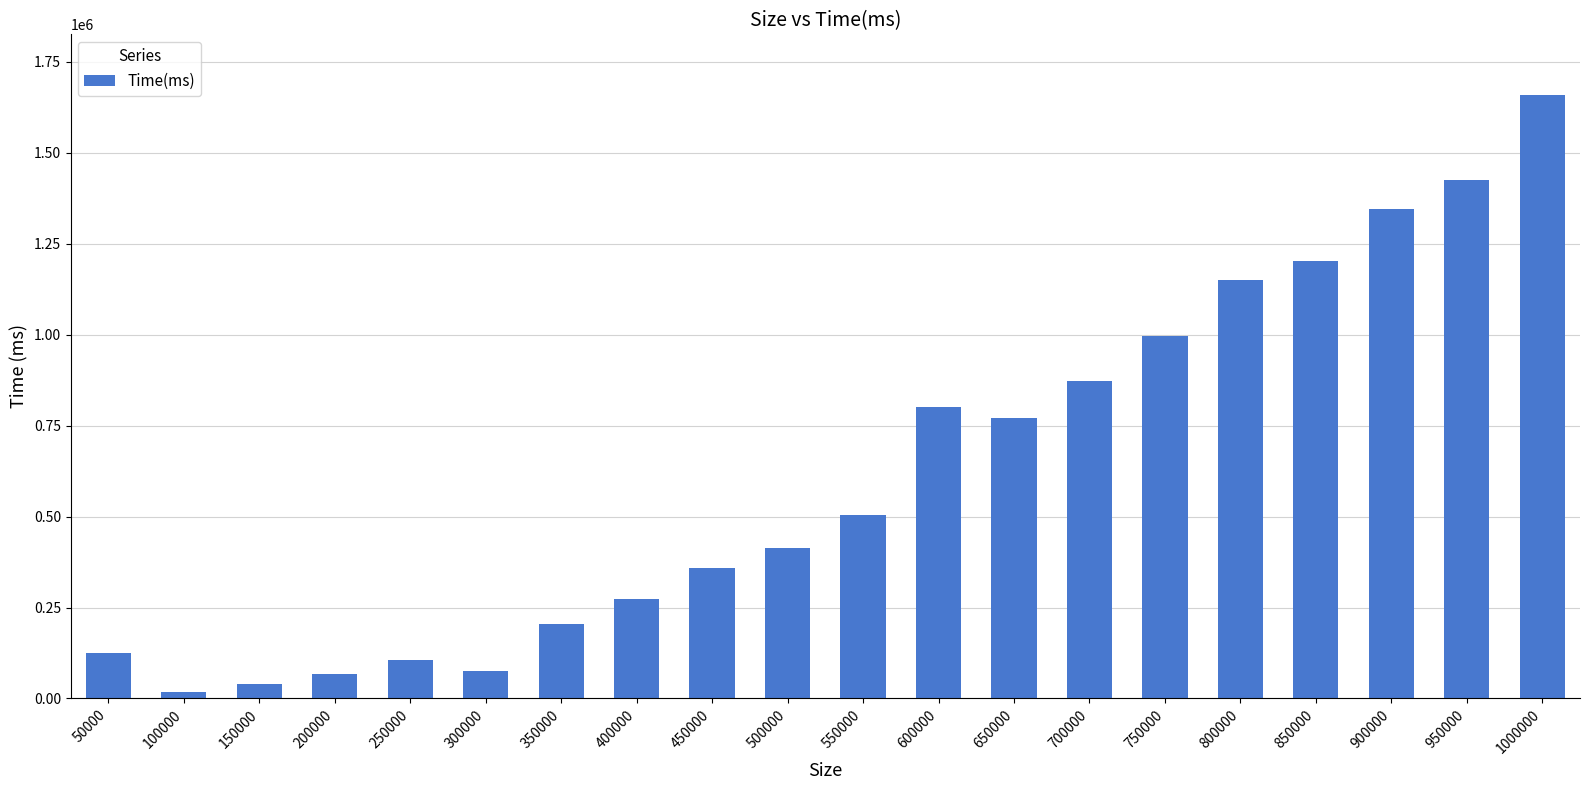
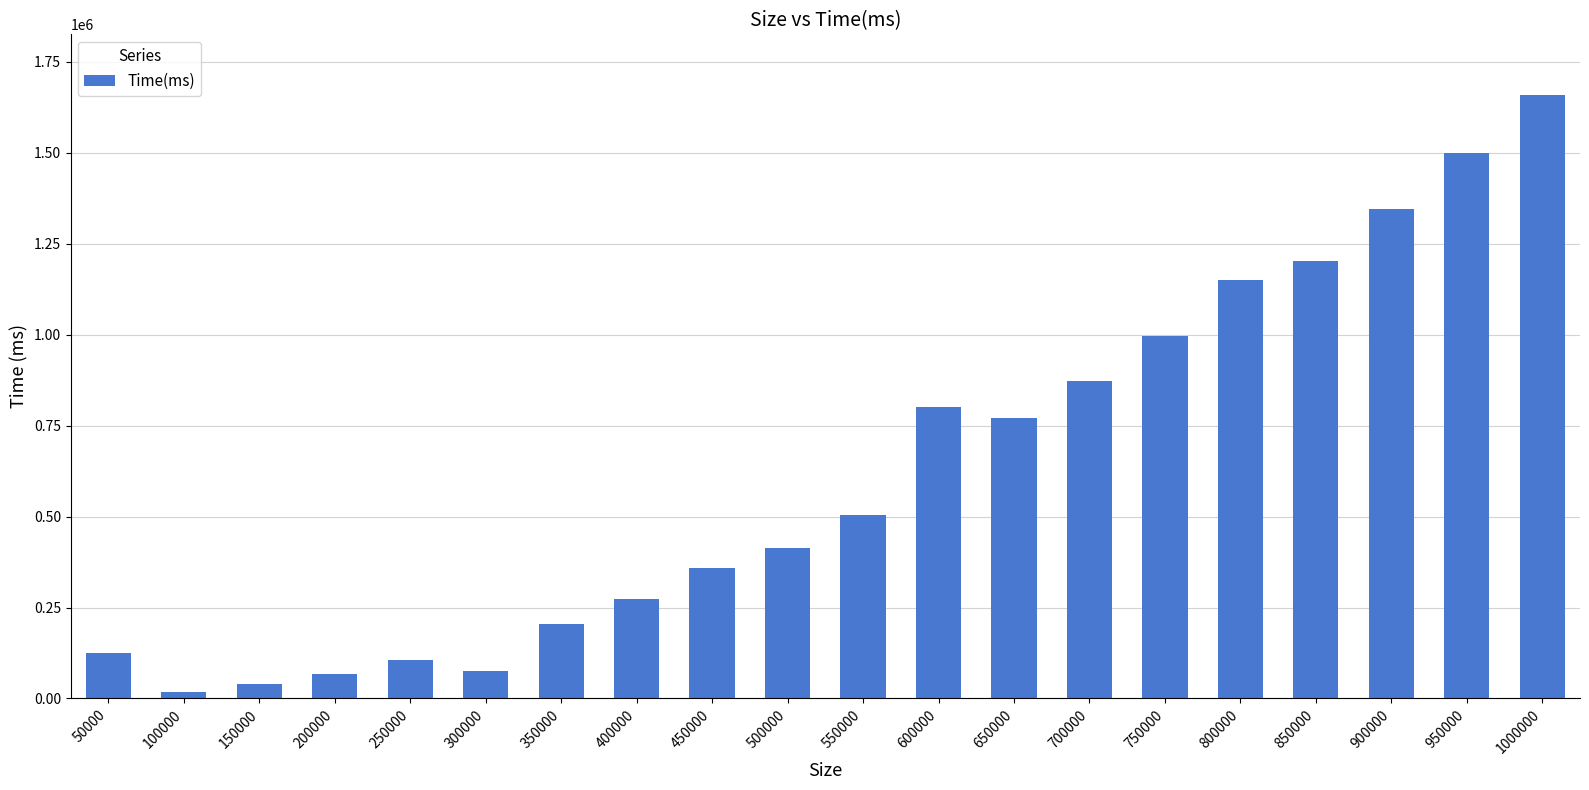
950000: 1430000 -> 1500000
